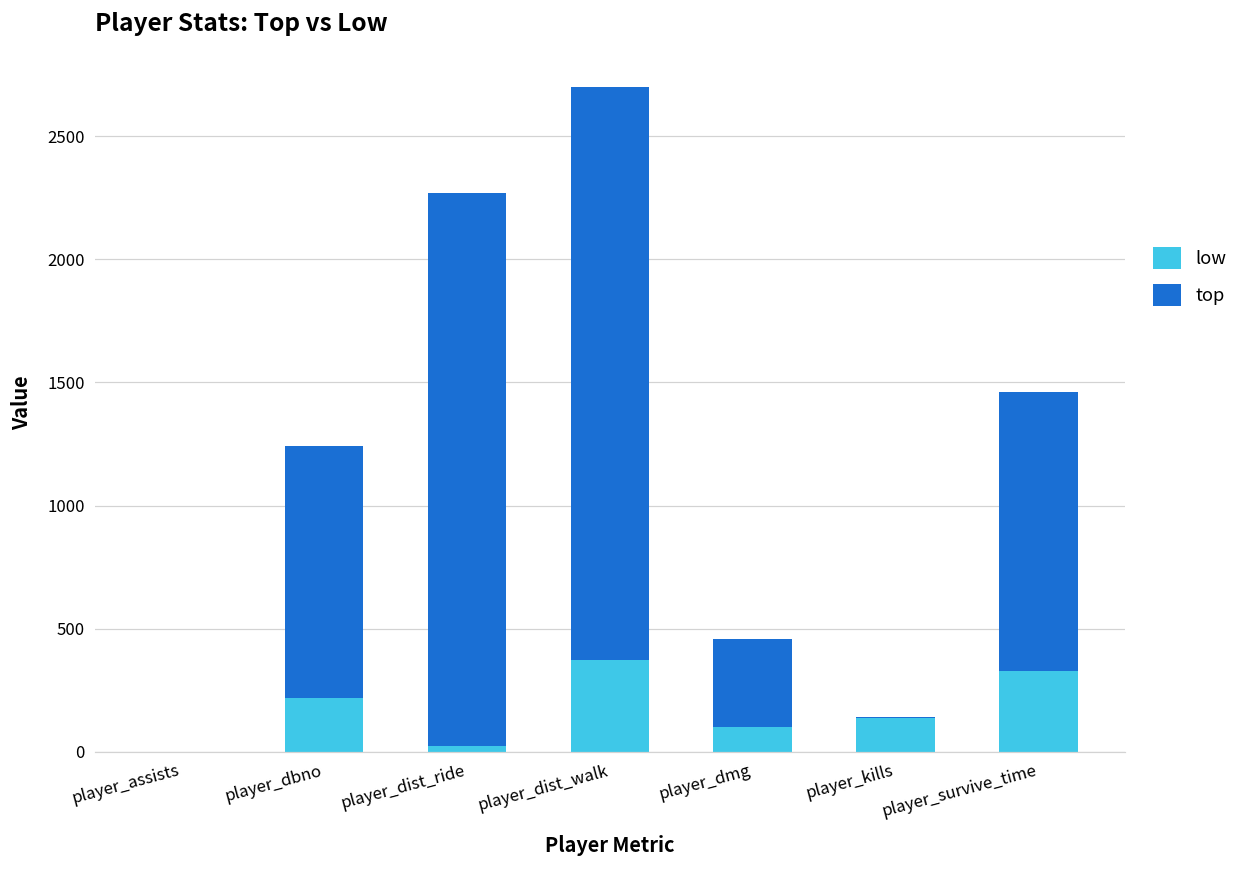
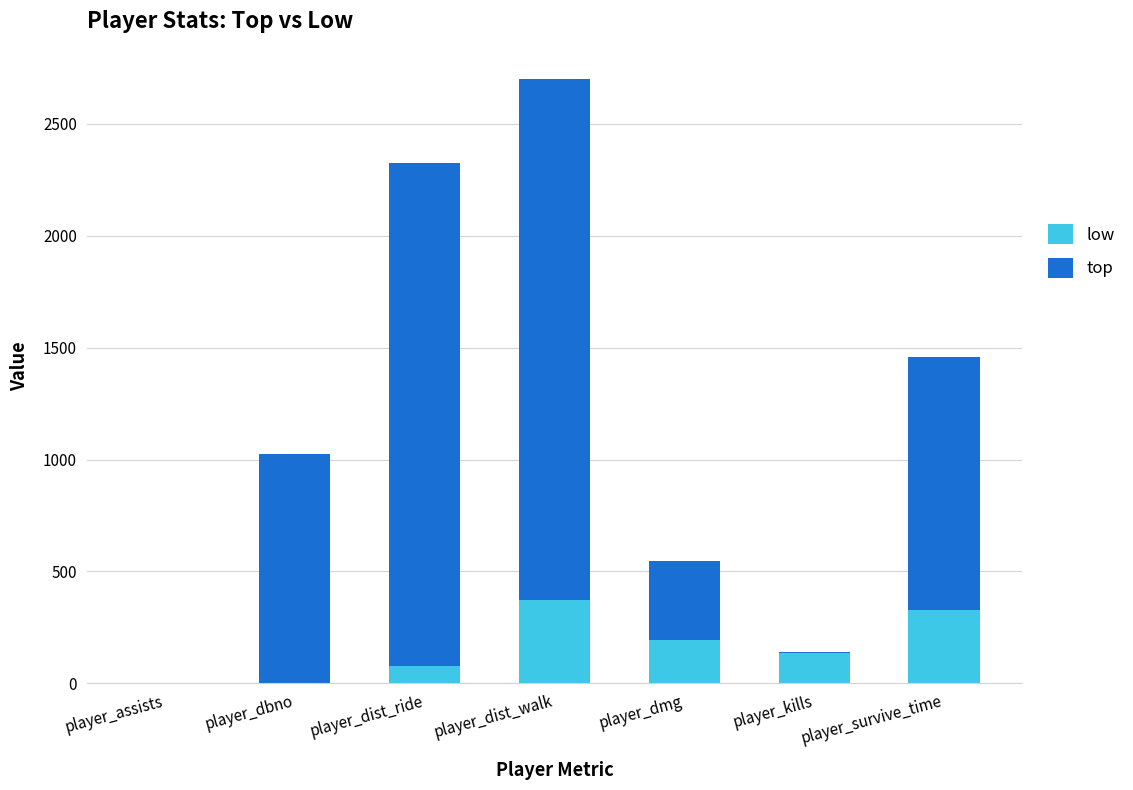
low, player_dbno: 220 -> 0
low, player_dist_ride: 20 -> 80
low, player_dmg: 100 -> 190
